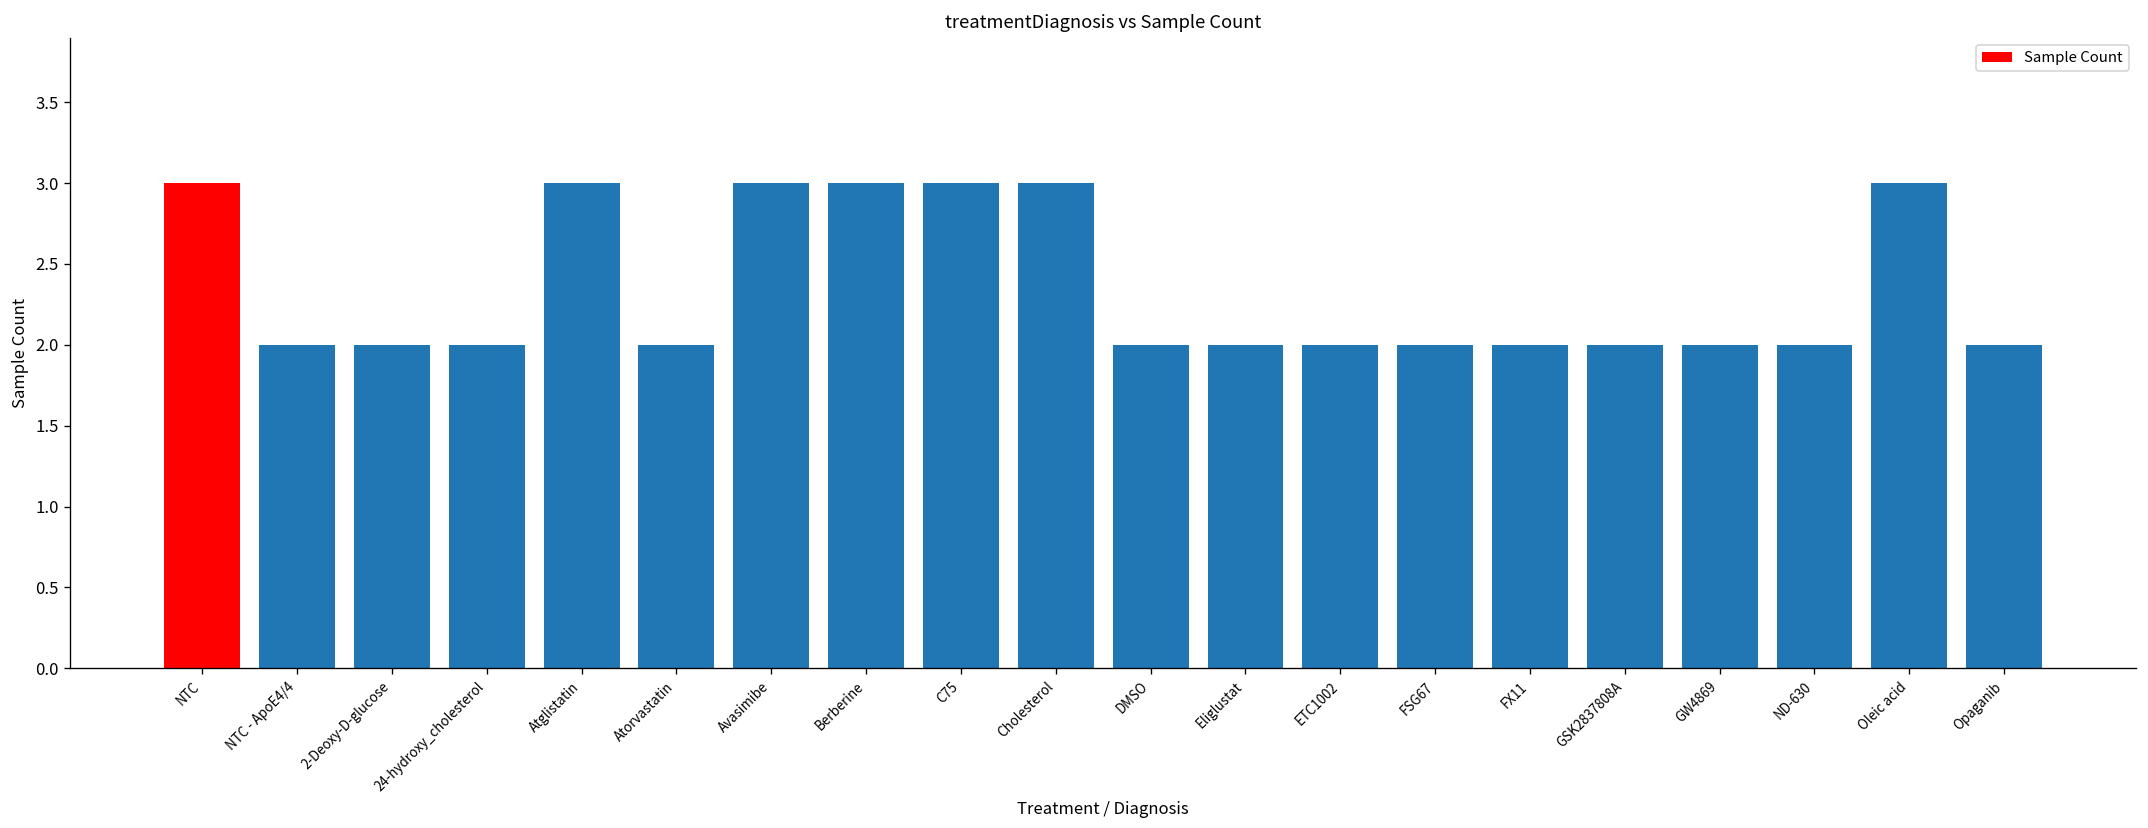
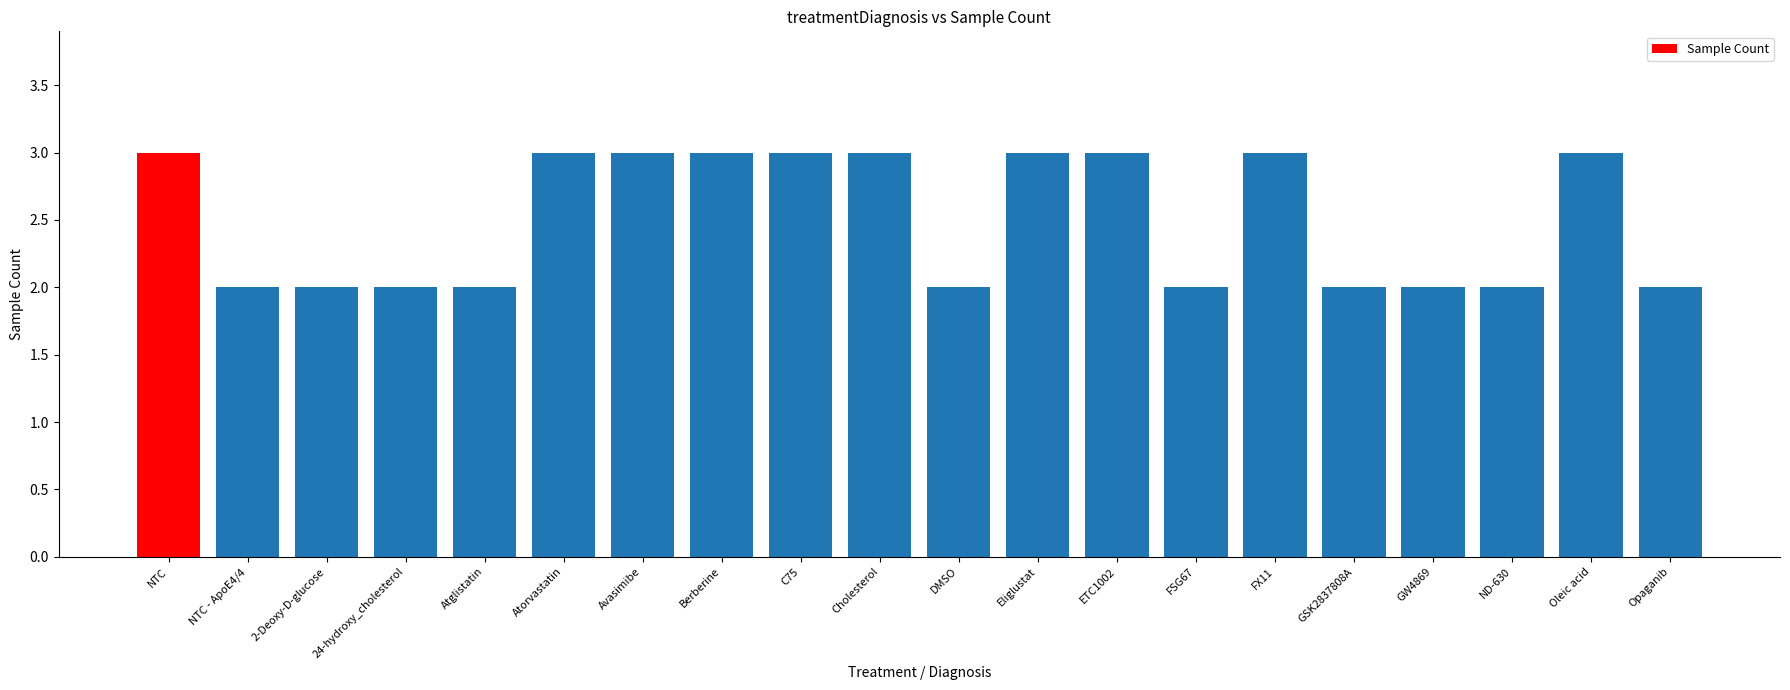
Atglistatin: 3 -> 2
Atorvastatin: 2 -> 3
Eliglustat: 2 -> 3
ETC1002: 2 -> 3
FX11: 2 -> 3
